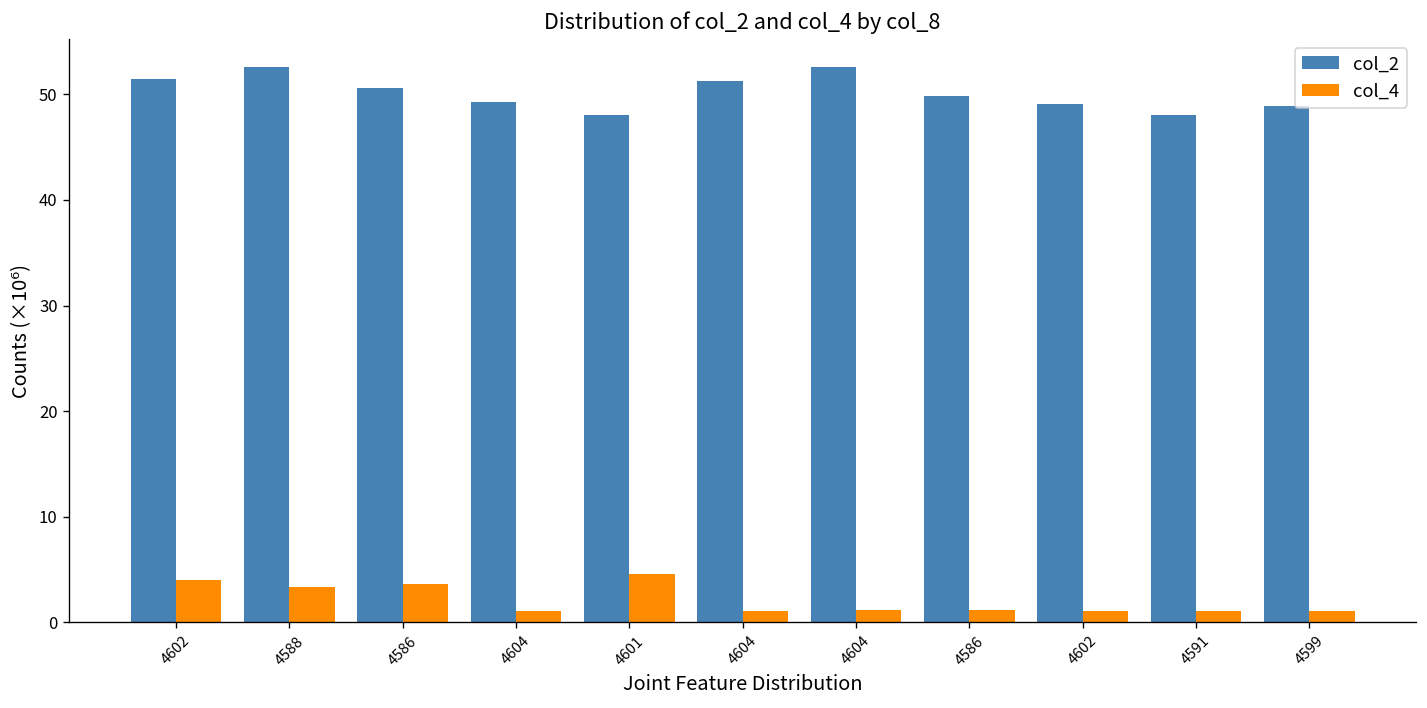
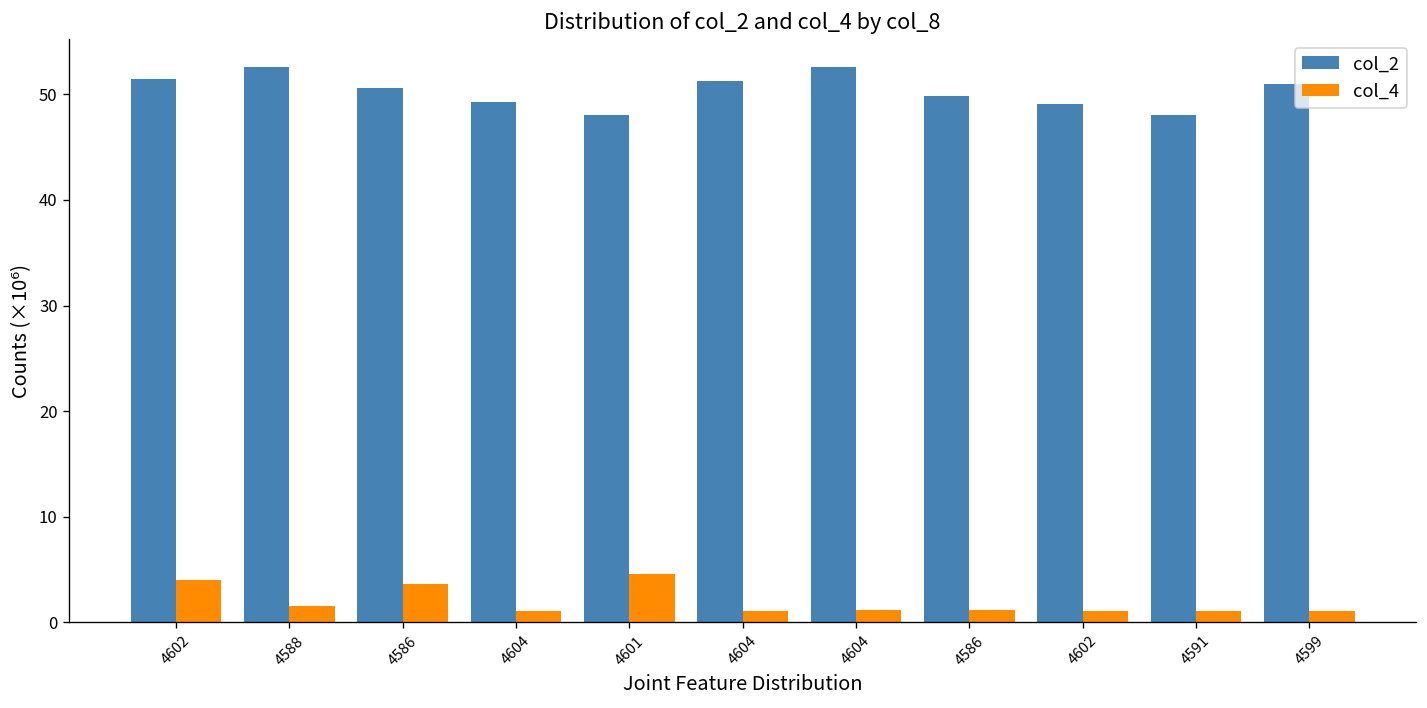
col_4, 4588: 3 -> 2
col_2, 4599: 49 -> 51
